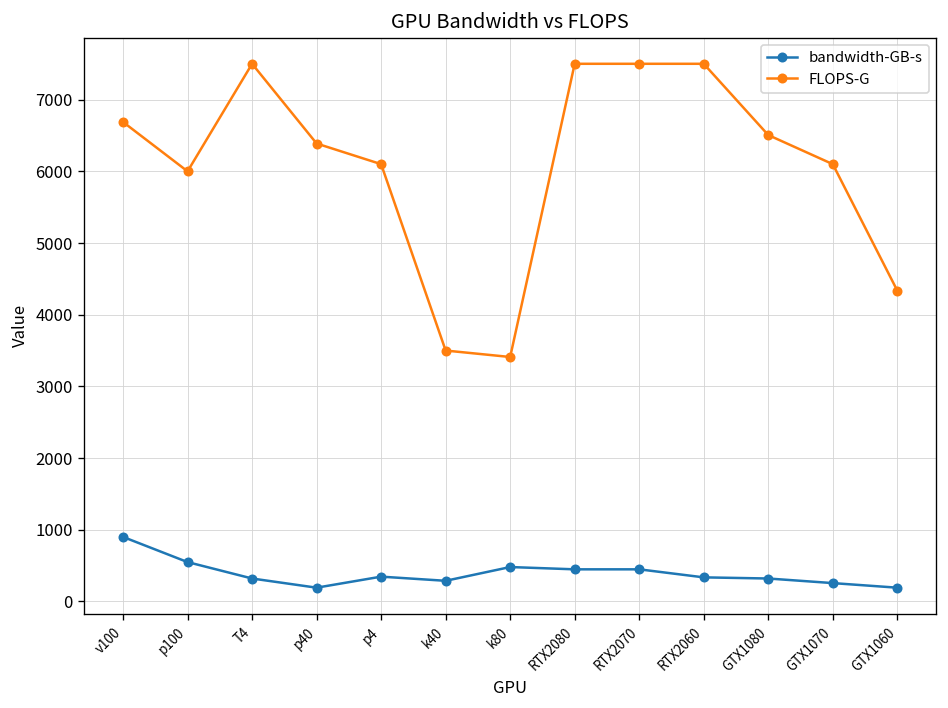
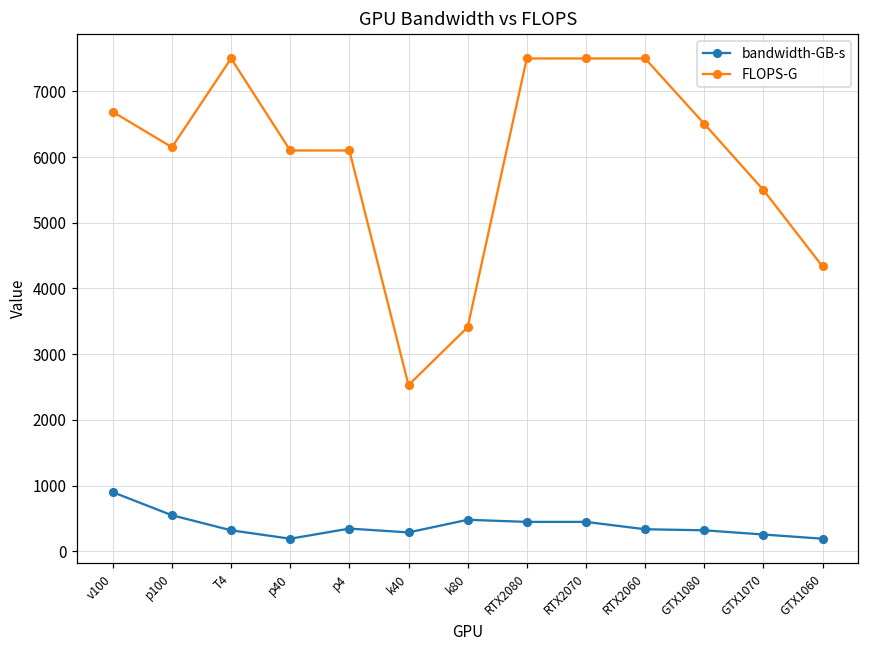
FLOPS-G, p100: 6000 -> 6100
FLOPS-G, p40: 6400 -> 6100
FLOPS-G, k40: 3500 -> 2500
FLOPS-G, GTX1070: 6100 -> 5500
